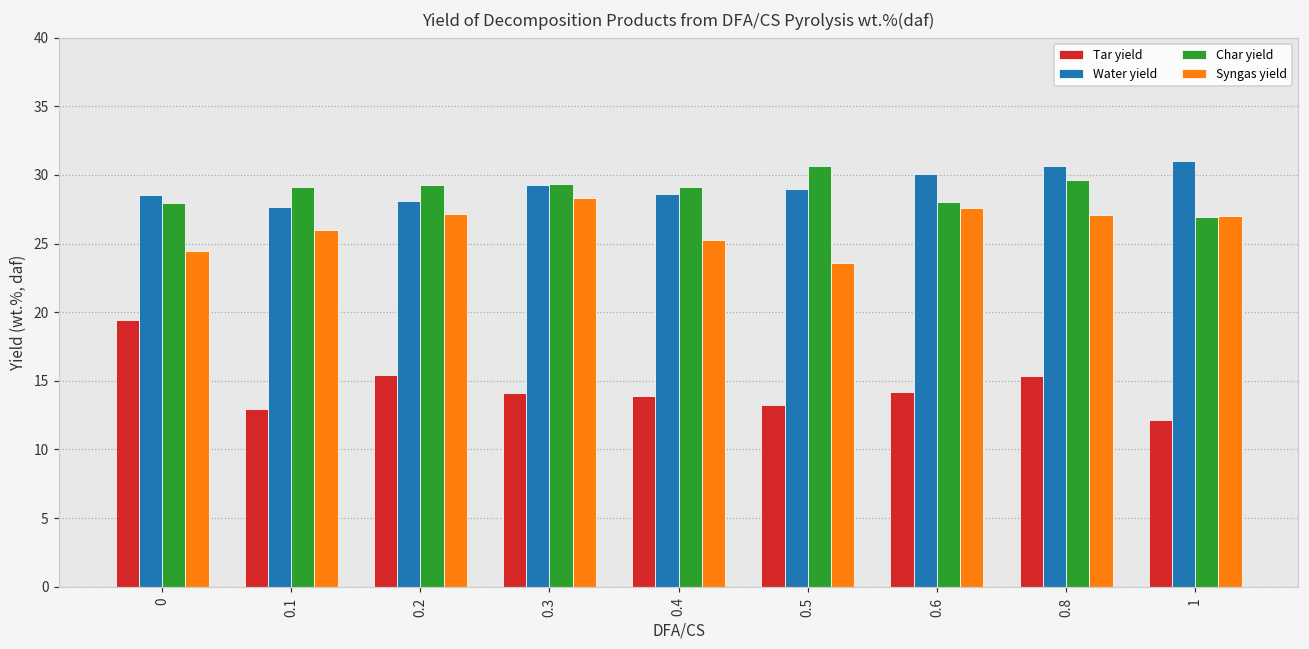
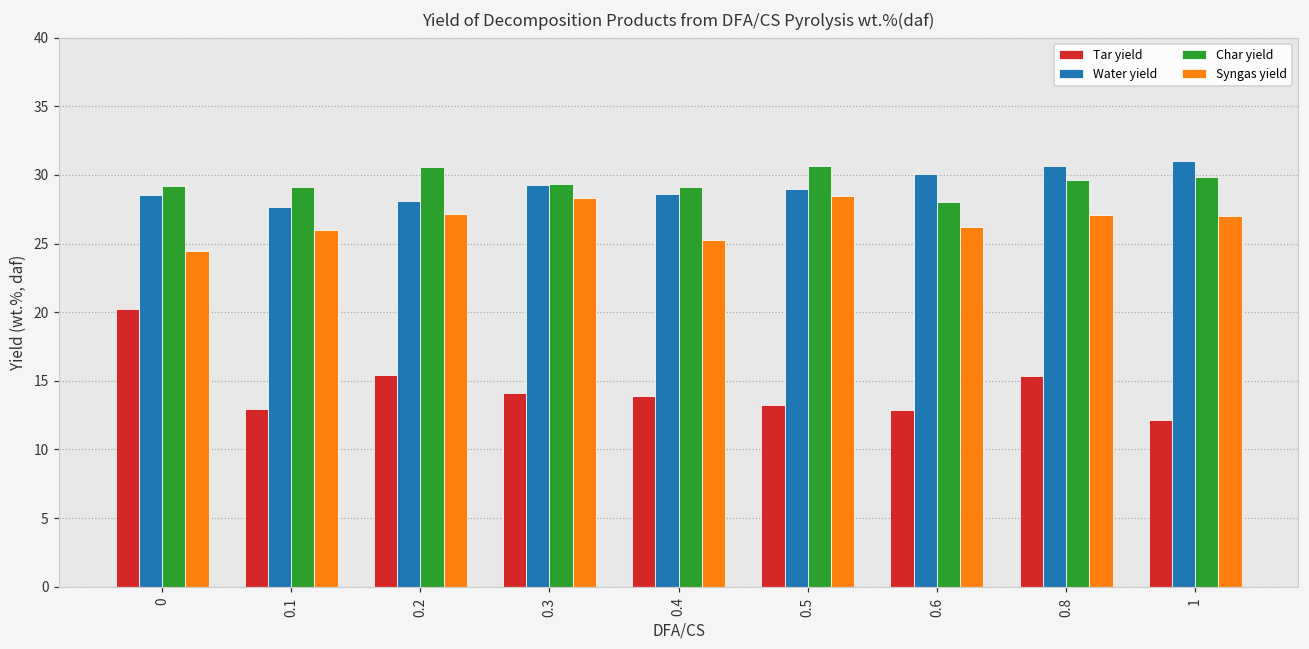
Tar yield, 0: 19.5 -> 20.2
Char yield, 0: 28.0 -> 29.2
Char yield, 0.2: 29.3 -> 30.6
Syngas yield, 0.5: 23.6 -> 28.5
Tar yield, 0.6: 14.2 -> 12.8
Syngas yield, 0.6: 27.6 -> 26.2
Char yield, 1: 26.9 -> 29.9
